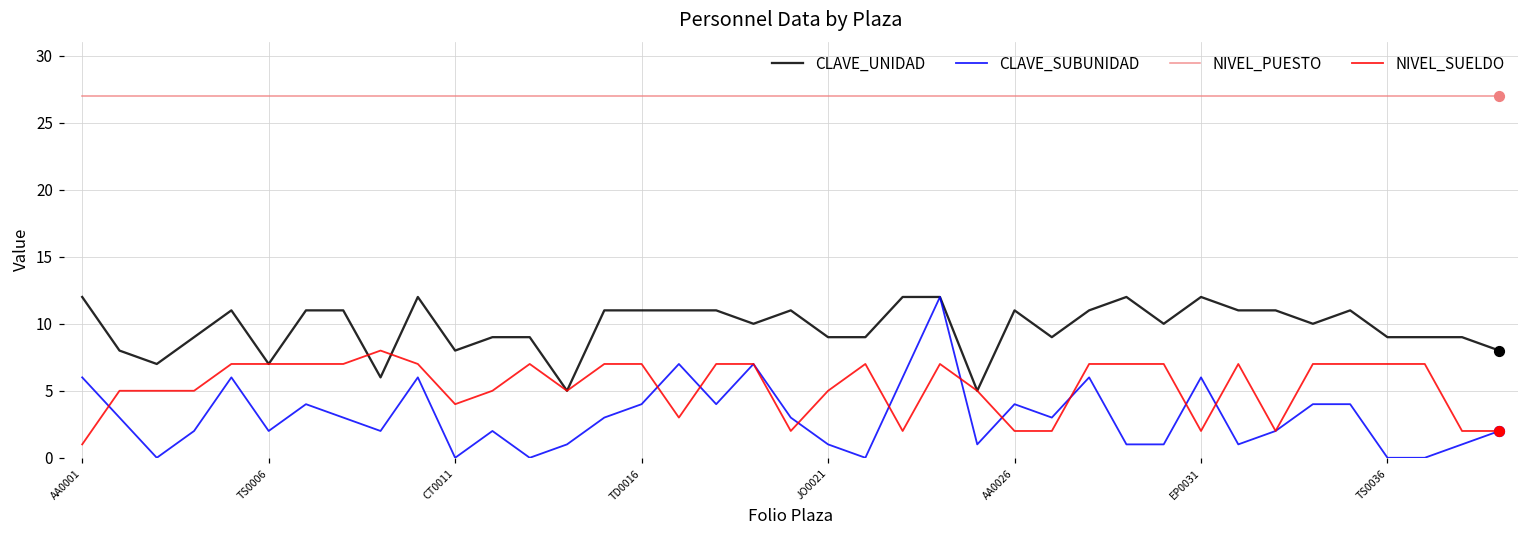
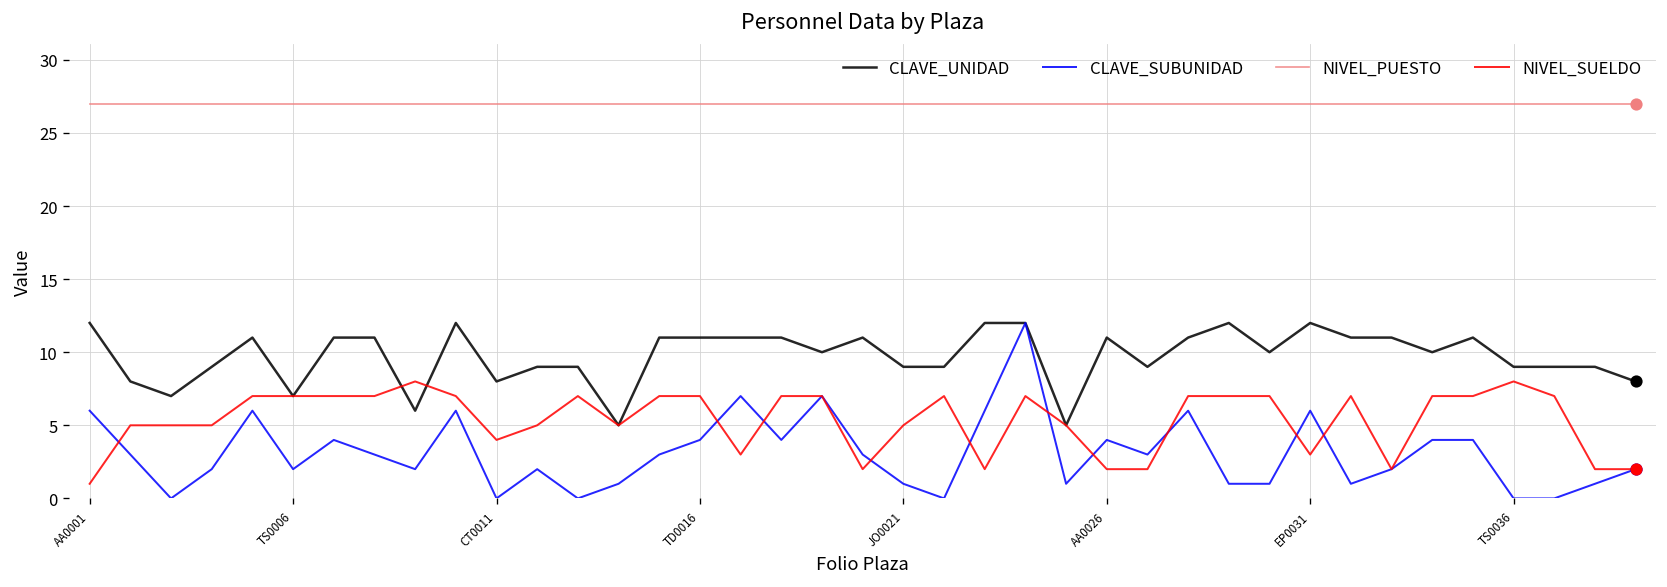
NIVEL_SUELDO, EP0031: 2 -> 3
NIVEL_SUELDO, TS0036: 7 -> 8
